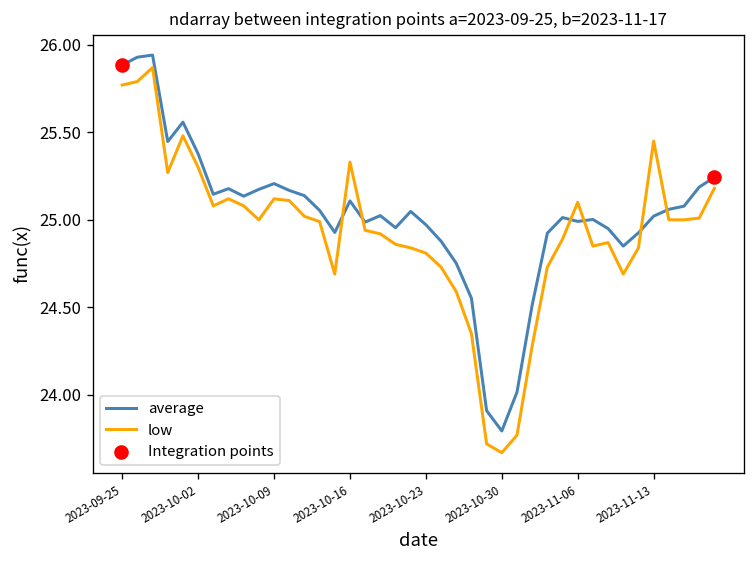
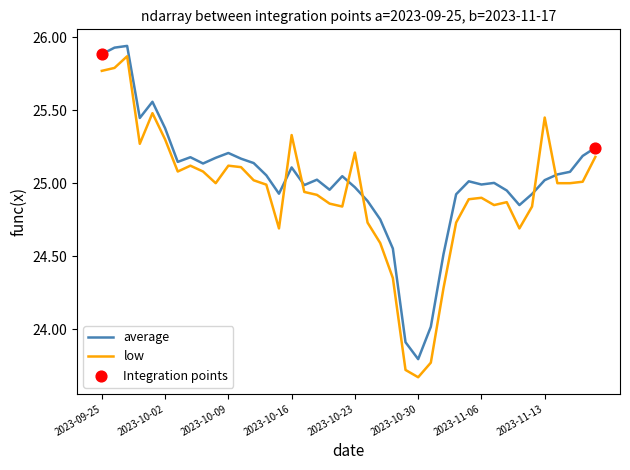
low, 2023-10-23: 24.81 -> 25.21
low, 2023-11-06: 25.1 -> 24.9
